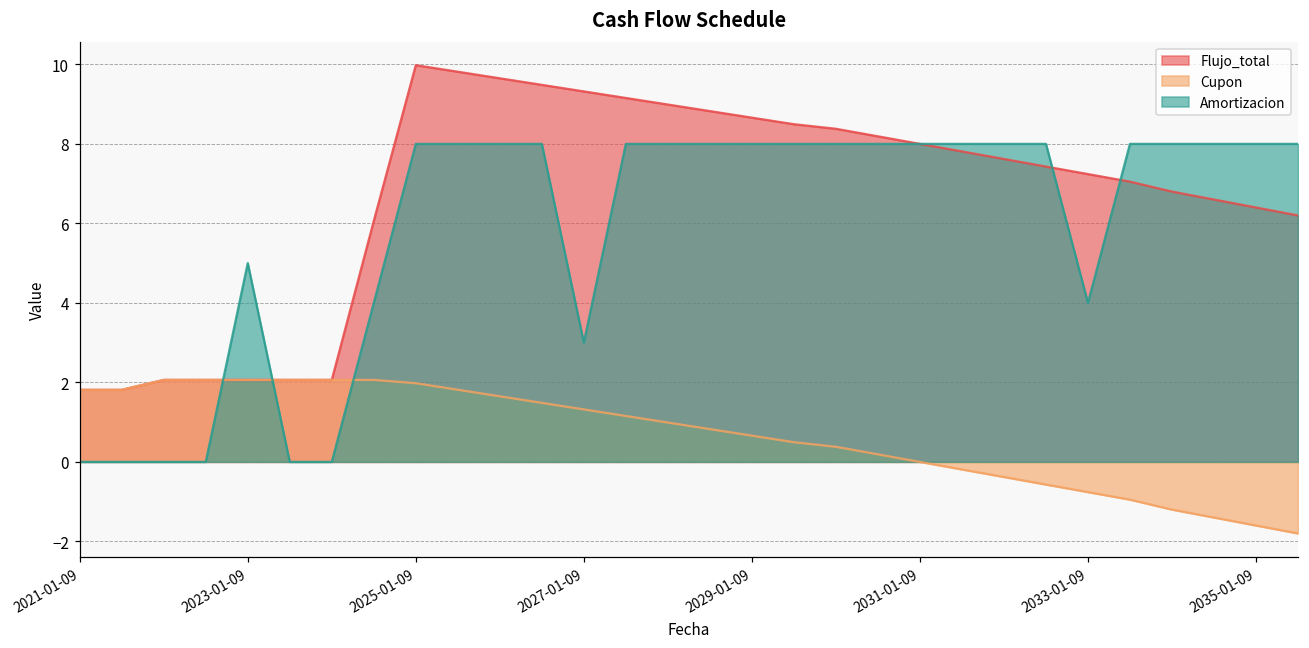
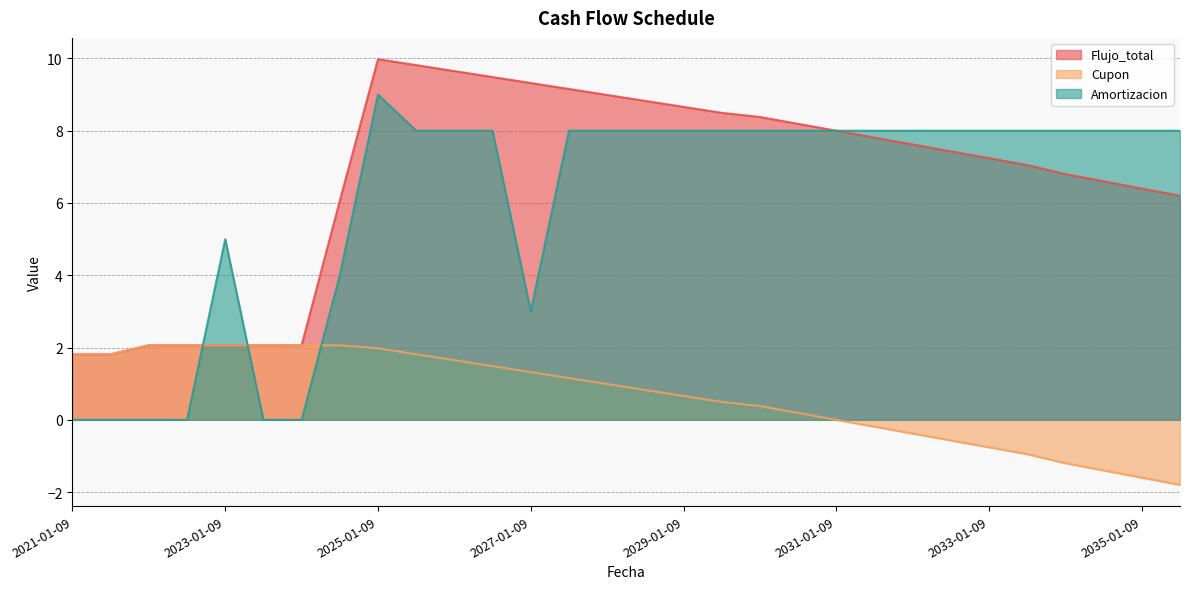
Amortizacion, 2025-01-09: 8 -> 9
Amortizacion, 2033-01-09: 4 -> 8
